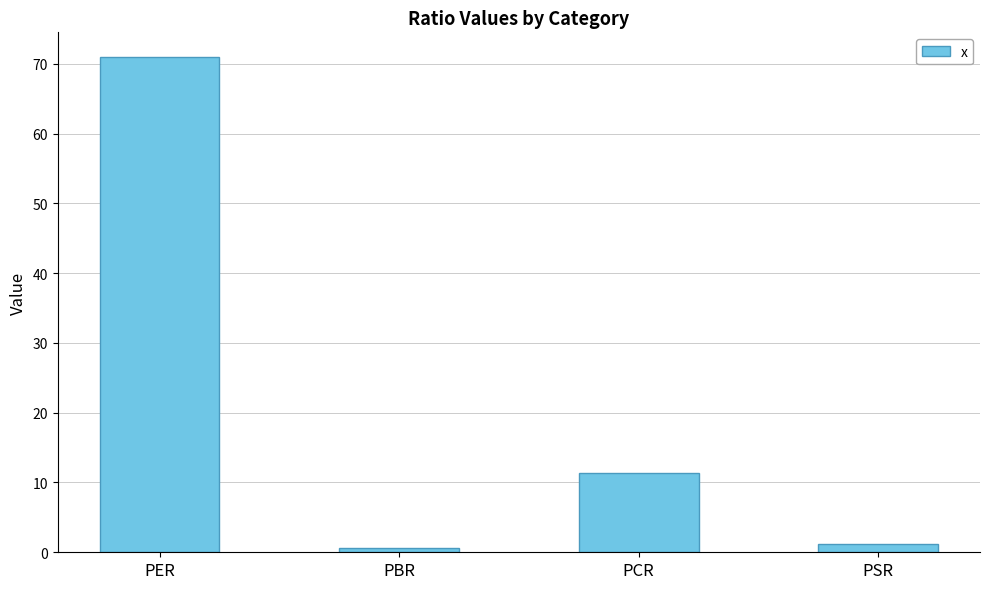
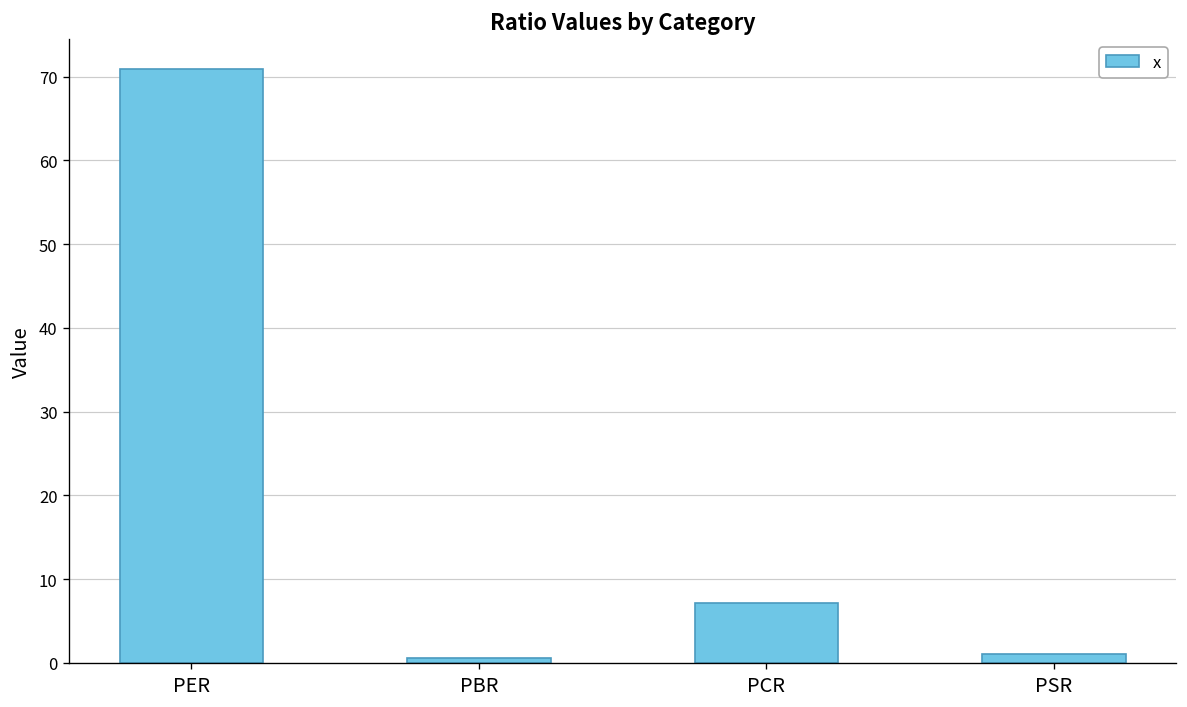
PCR: 11 -> 7
